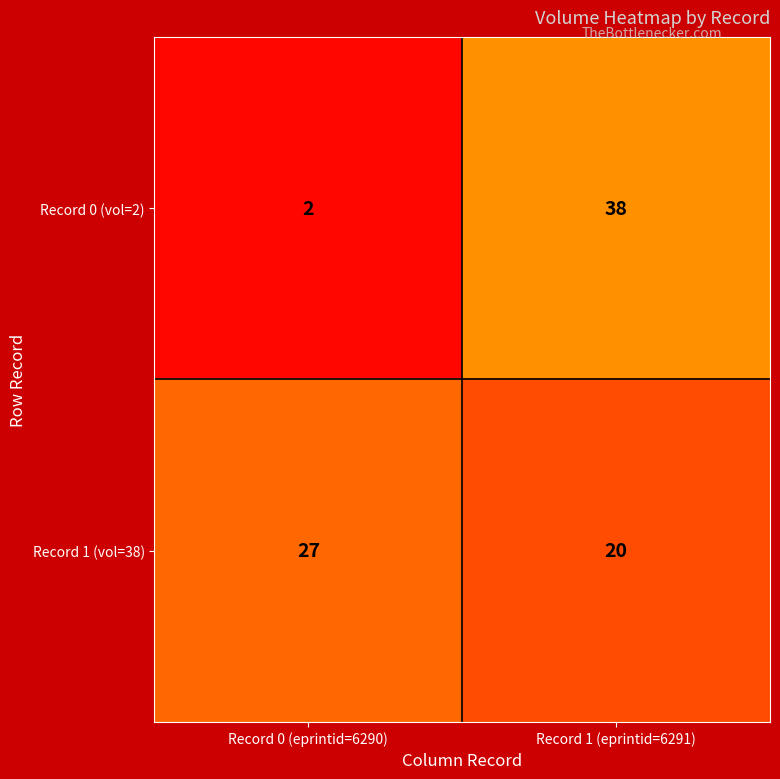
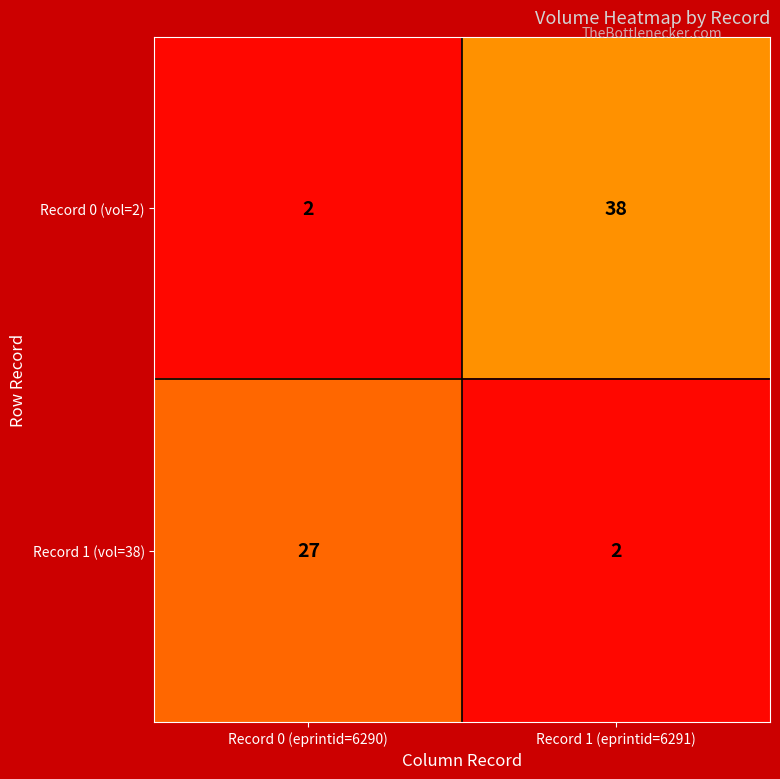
Record 1 (vol=38), Record 1 (eprintid=6291): 20 -> 2
